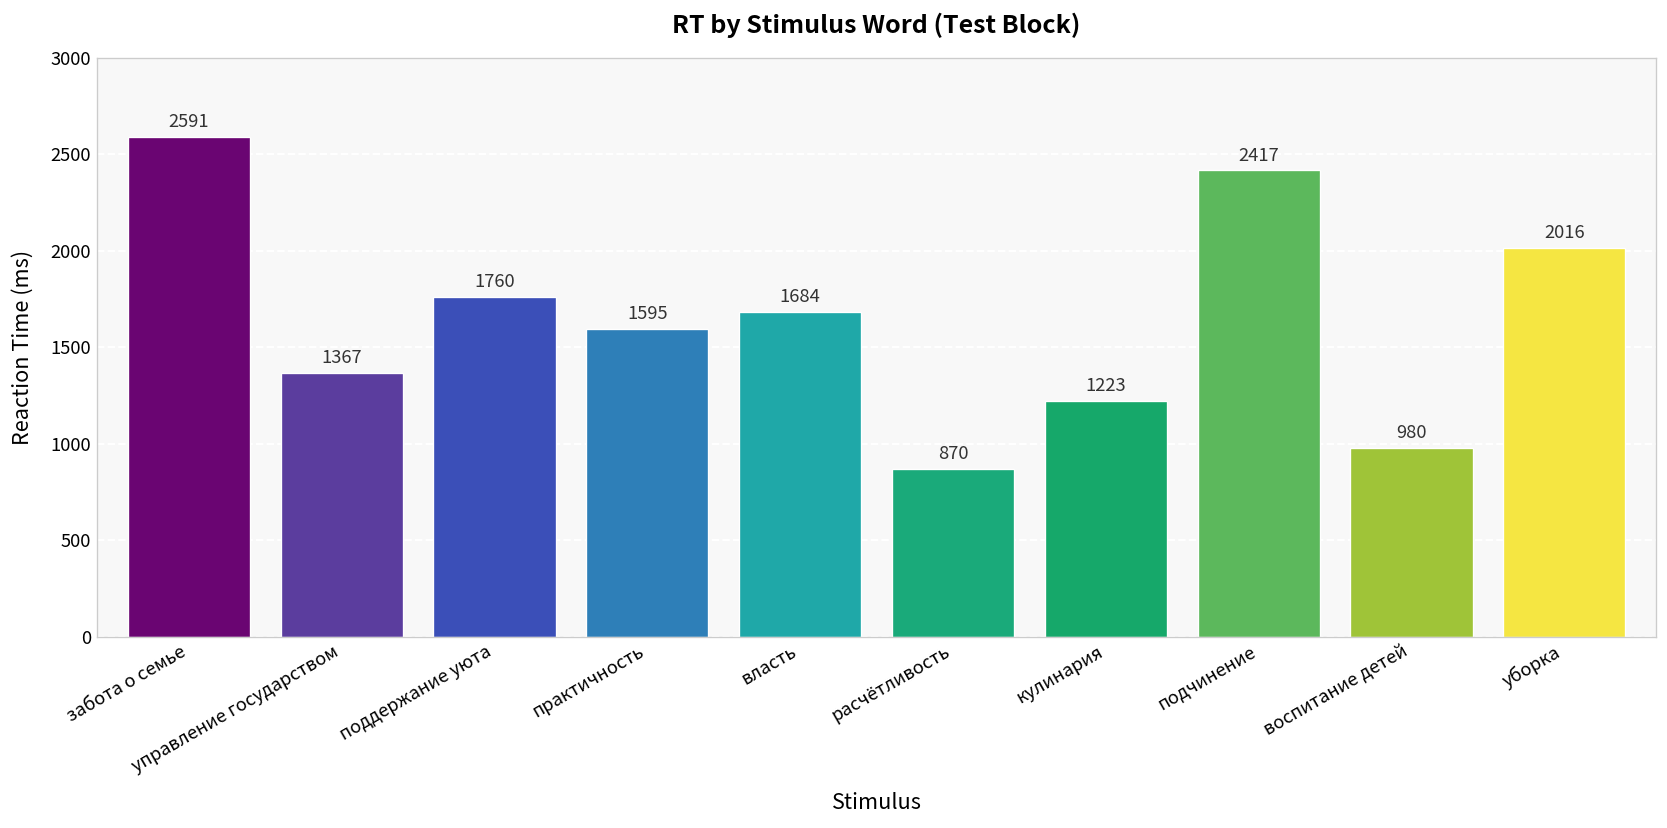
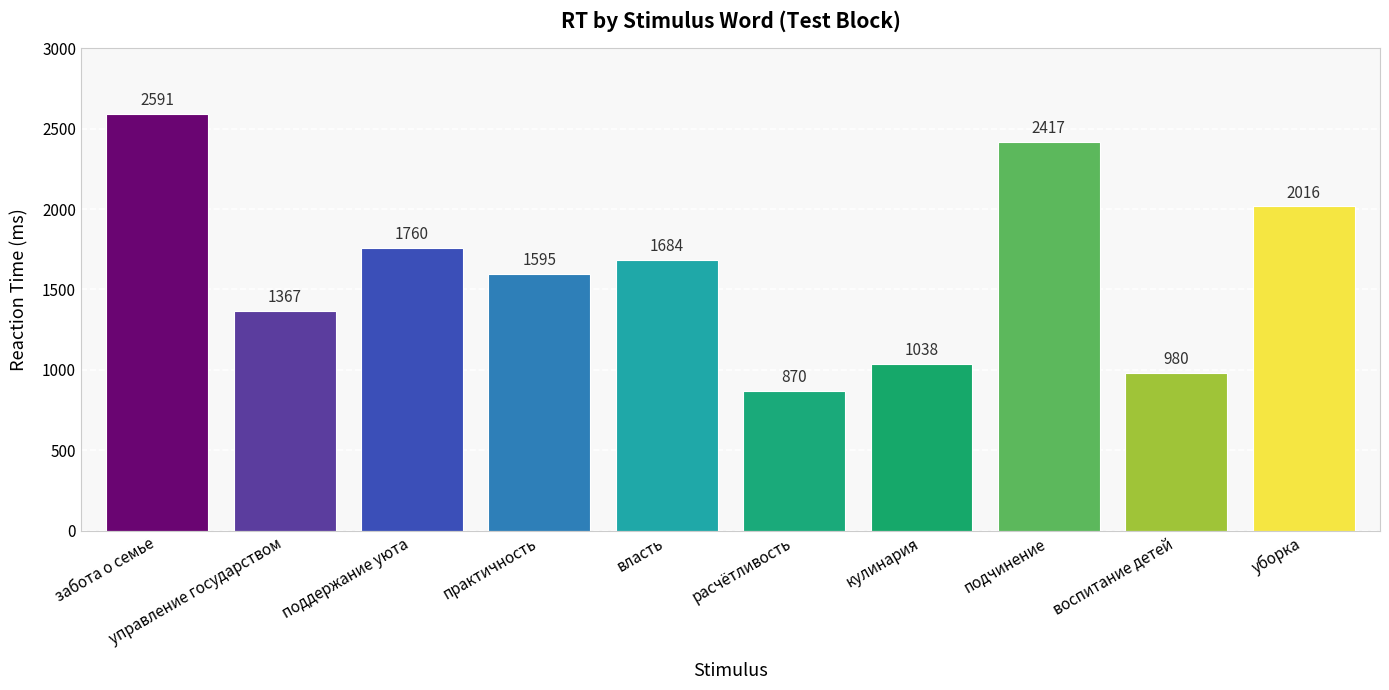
кулинария: 1223 -> 1038
